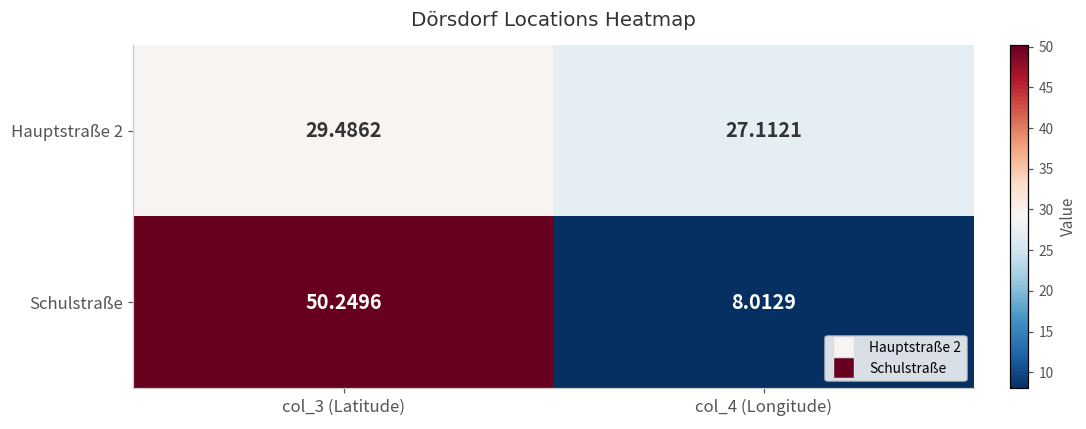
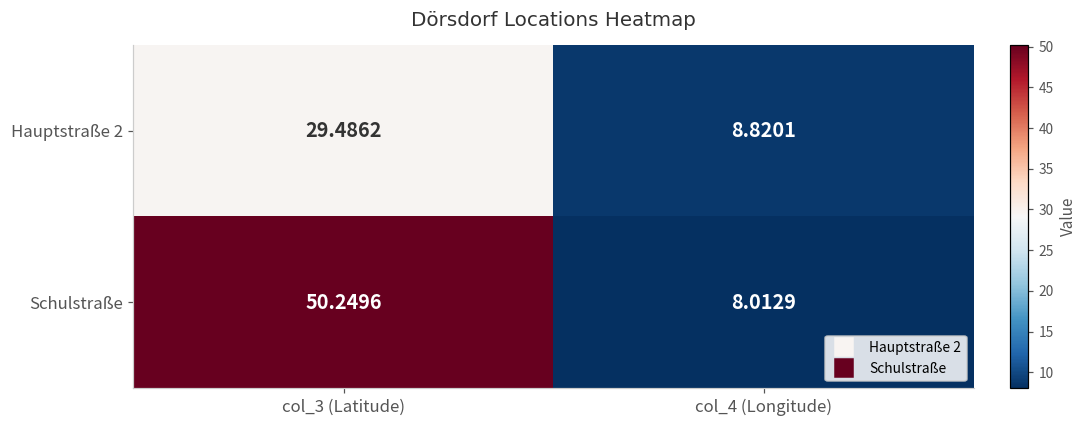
Hauptstraße 2, col_4 (Longitude): 27.1121 -> 8.8201
